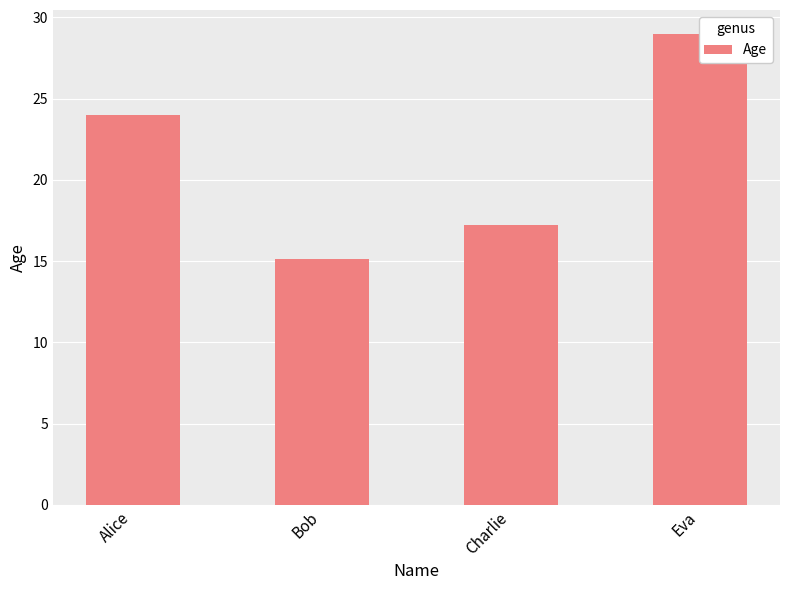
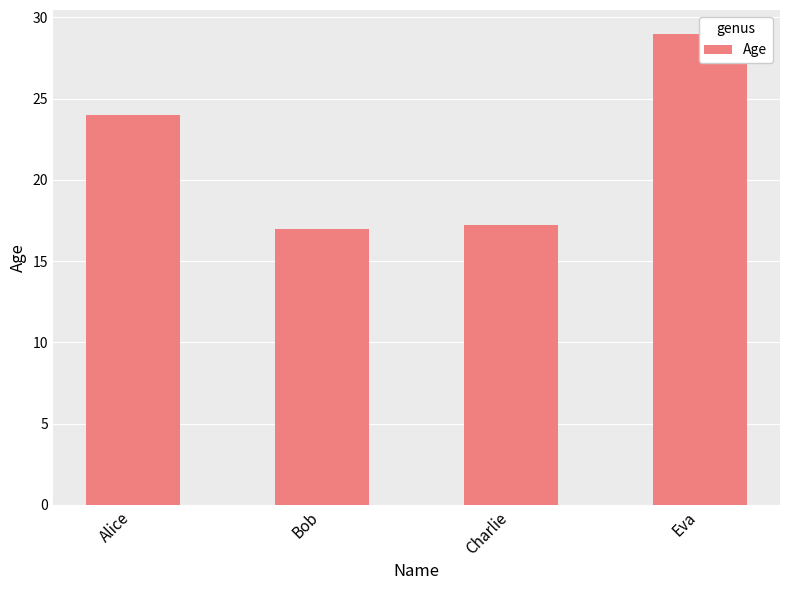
Bob: 15.1 -> 17.0
